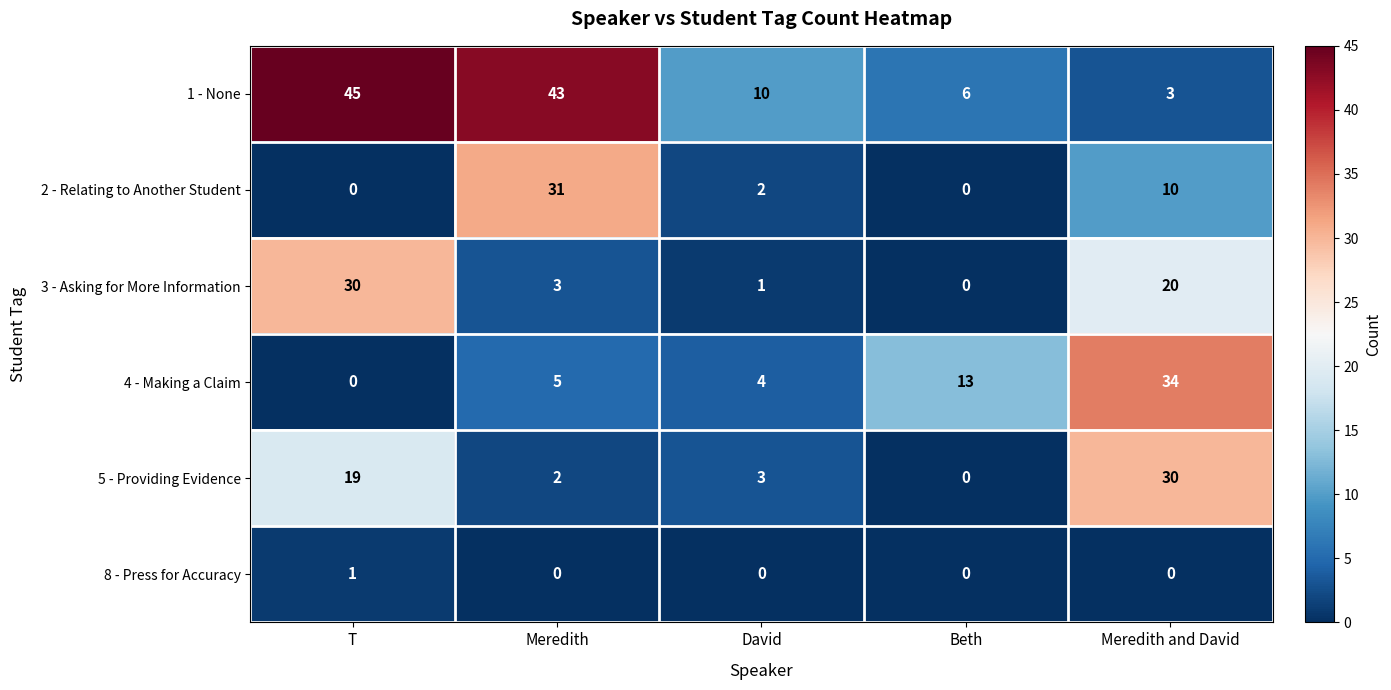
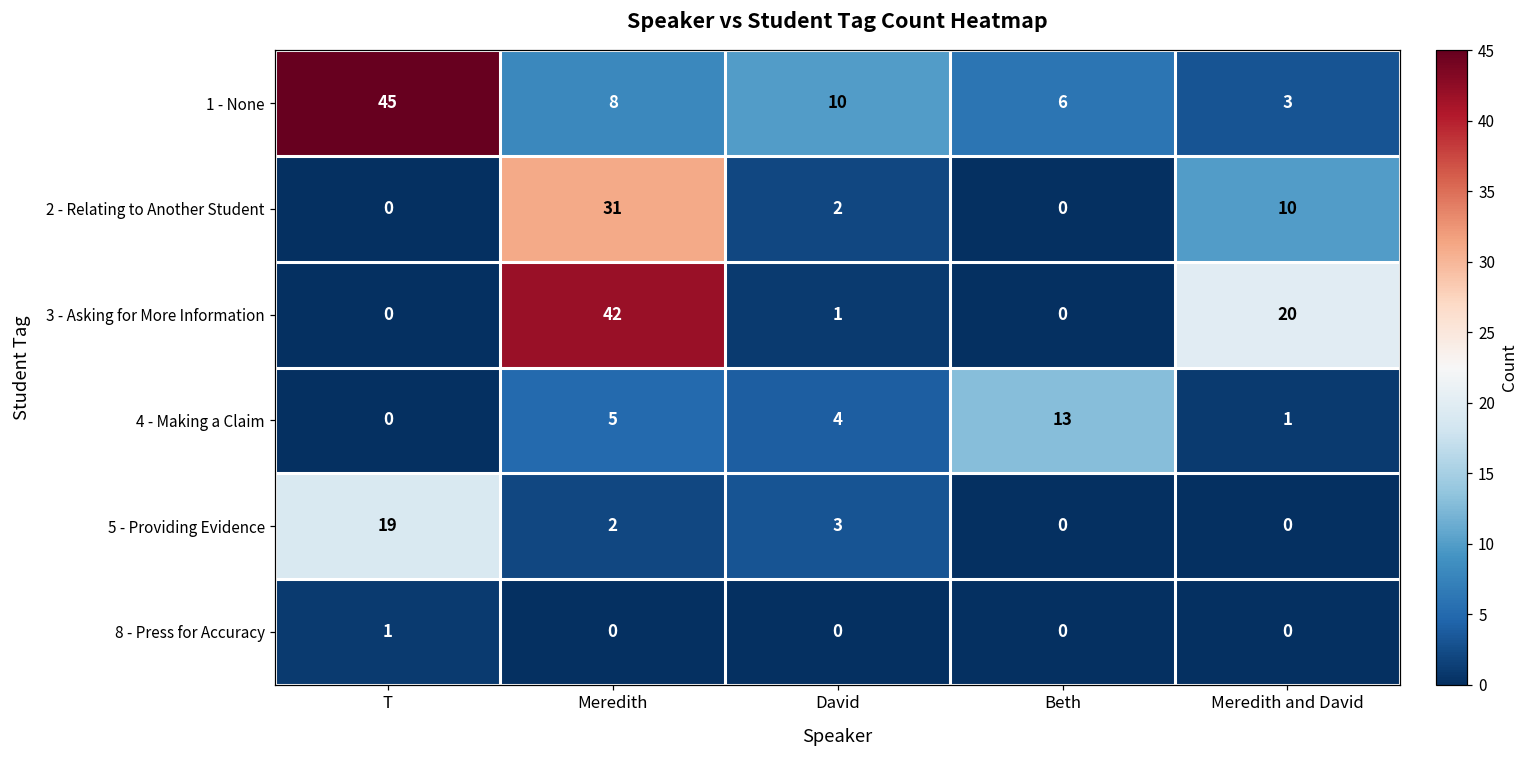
1 - None, Meredith: 43 -> 8
3 - Asking for More Information, T: 30 -> 0
3 - Asking for More Information, Meredith: 3 -> 42
4 - Making a Claim, Meredith and David: 34 -> 1
5 - Providing Evidence, Meredith and David: 30 -> 0
